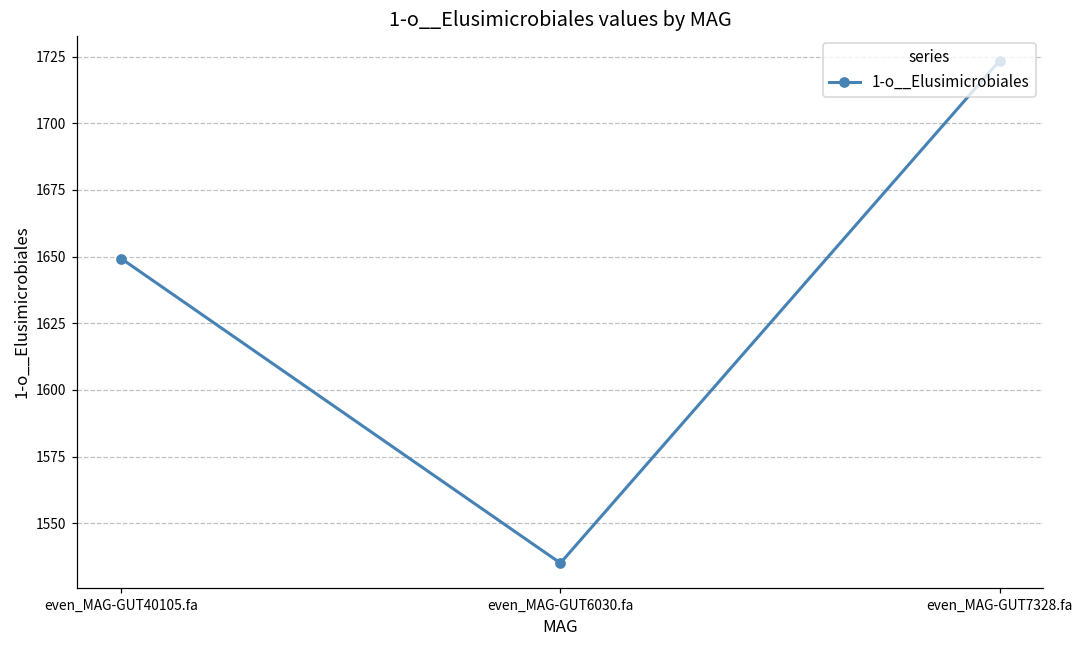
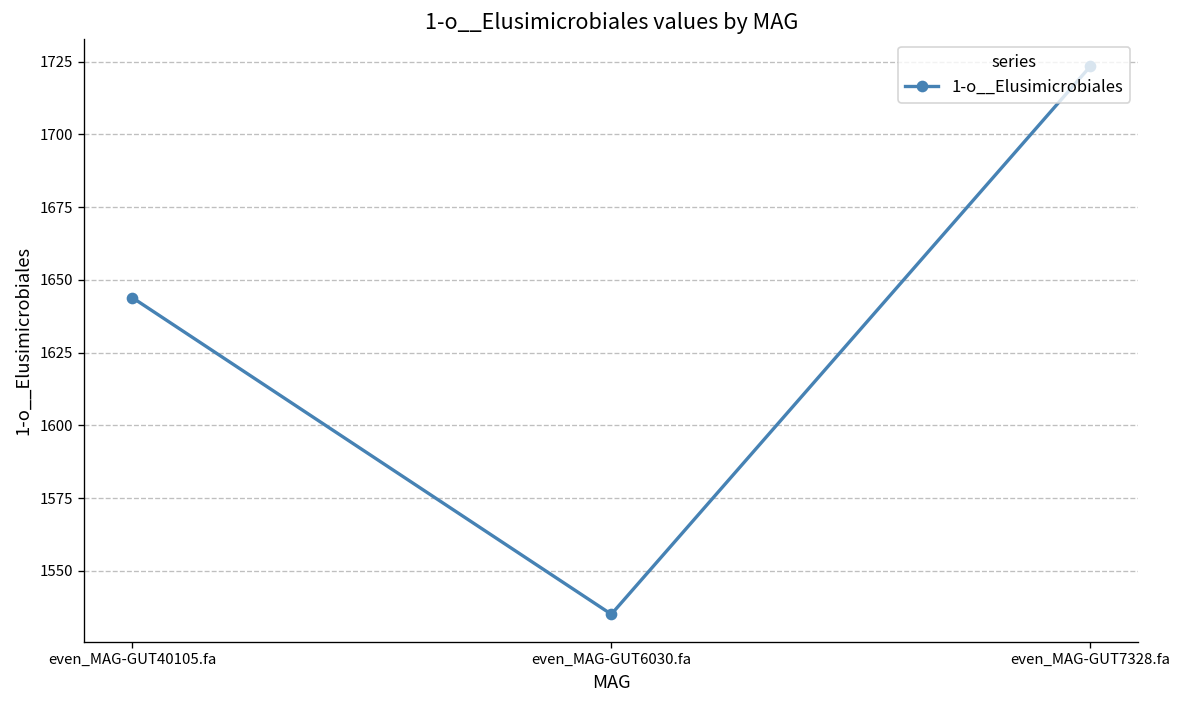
even_MAG-GUT40105.fa: 1649 -> 1644
